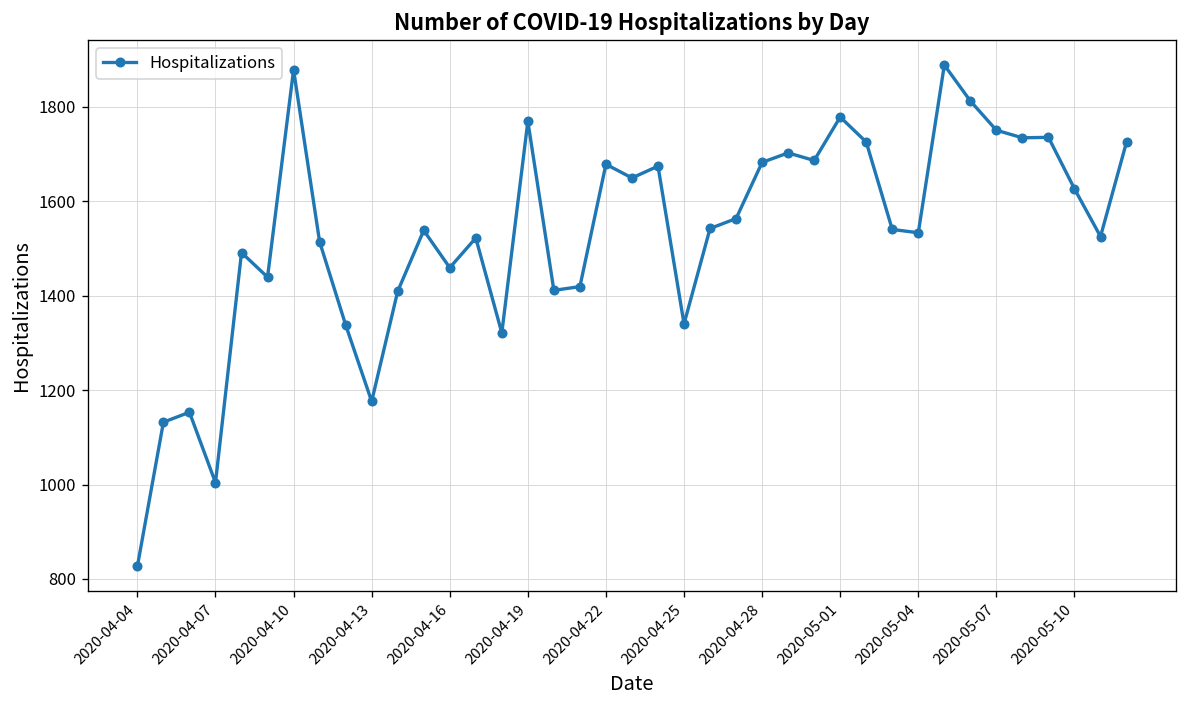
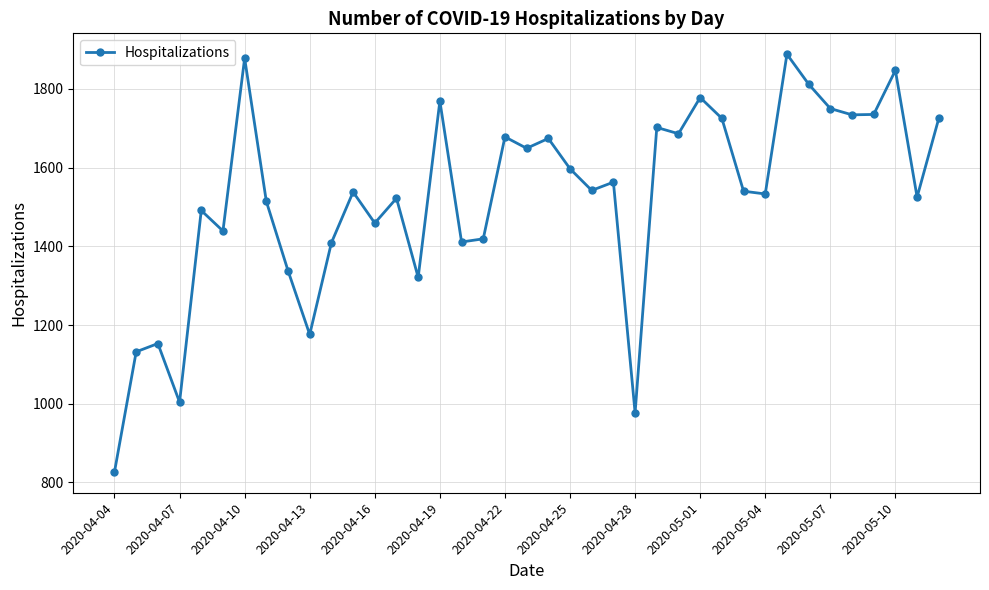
2020-04-25: 1340 -> 1600
2020-04-28: 1680 -> 980
2020-05-10: 1630 -> 1850
